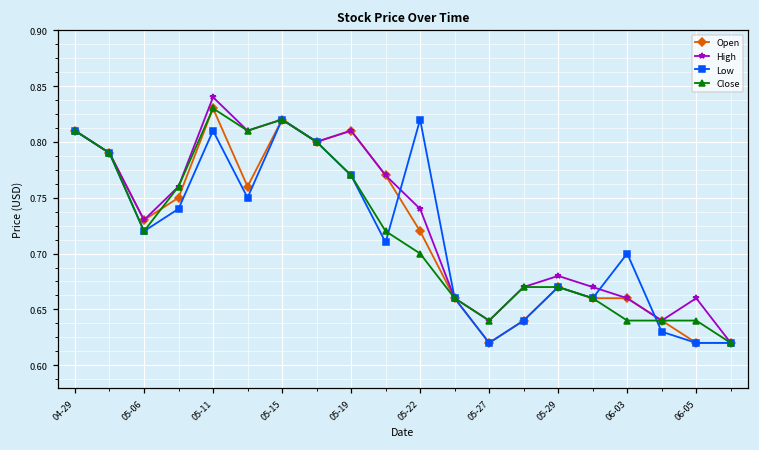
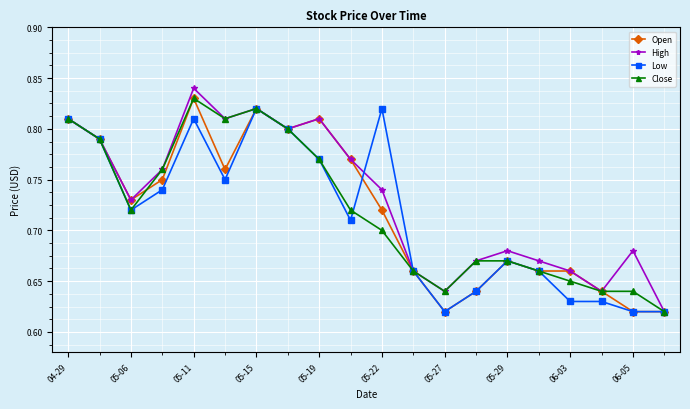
Low, 06-03: 0.70 -> 0.63
Close, 06-03: 0.64 -> 0.65
High, 06-05: 0.66 -> 0.68
